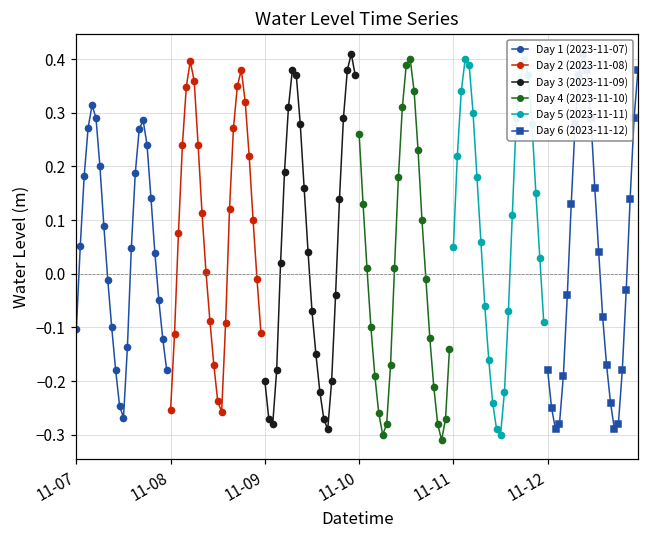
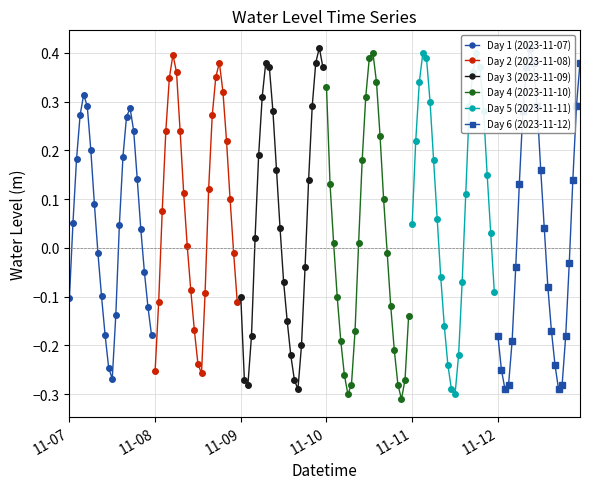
Day 3 (2023-11-09), 11-09: -0.2 -> -0.1
Day 4 (2023-11-10), 11-10: 0.26 -> 0.33
